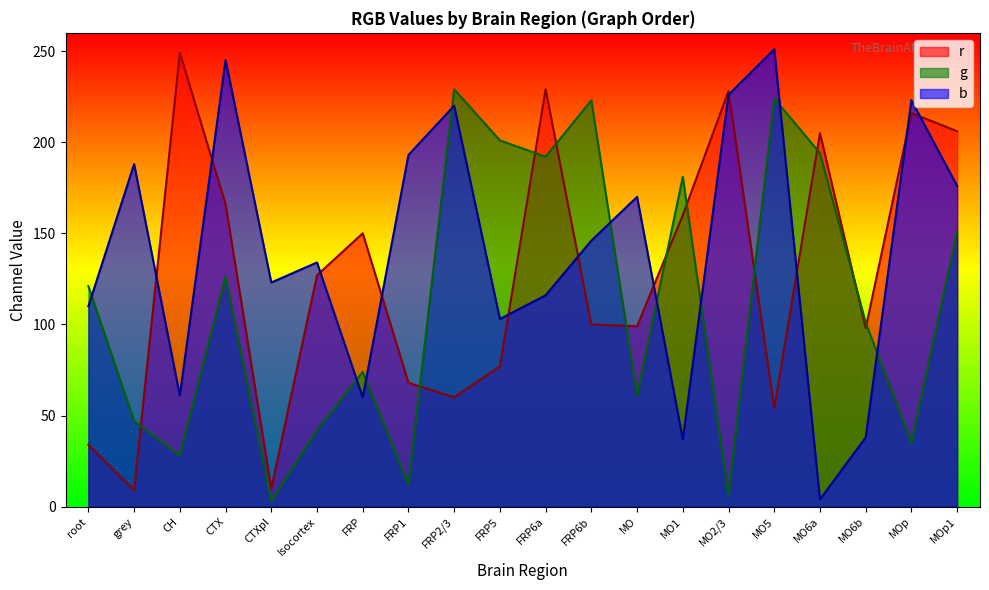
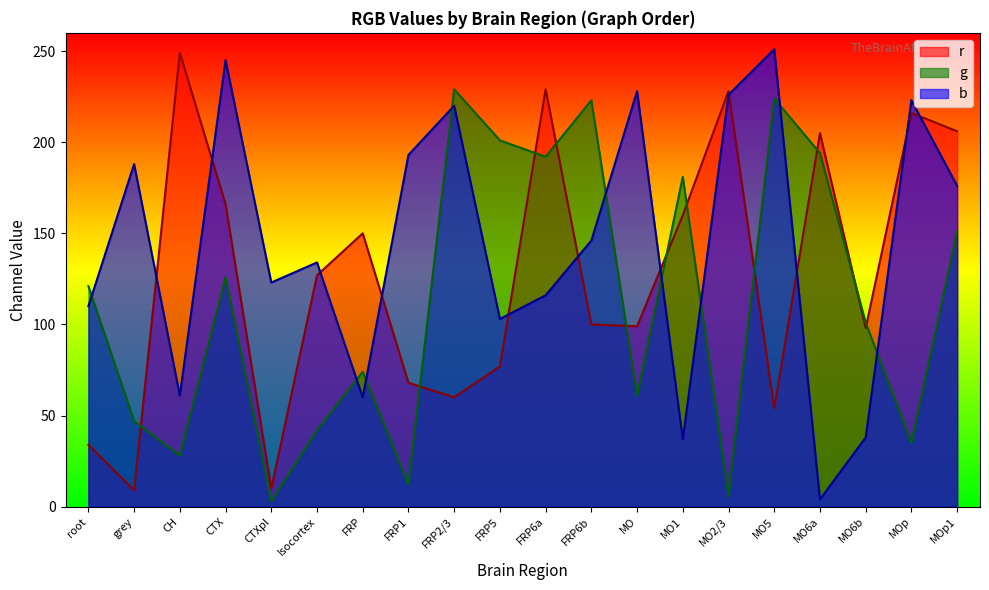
b, MO: 170 -> 228
